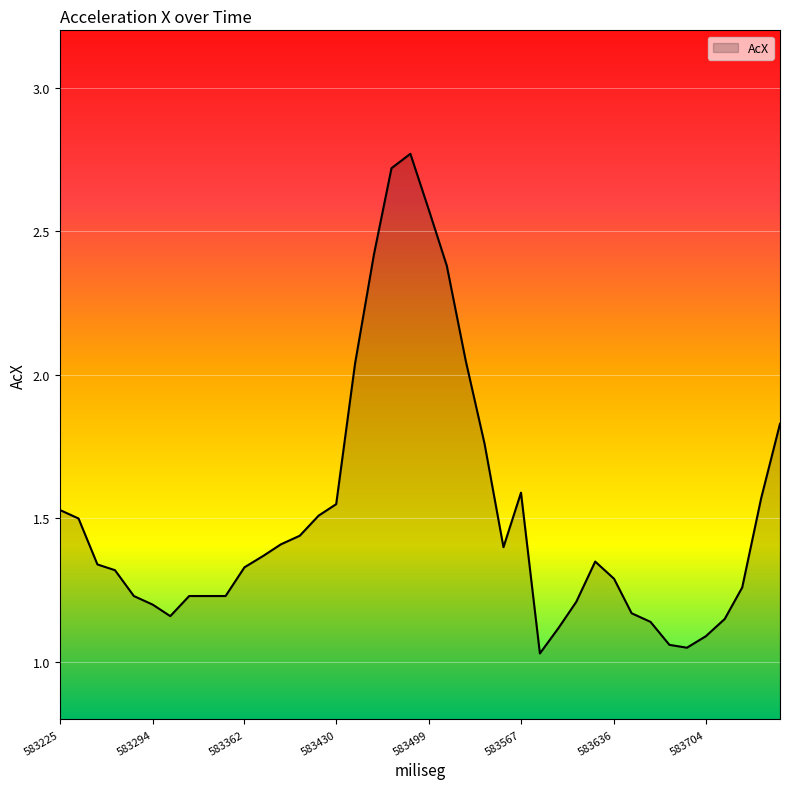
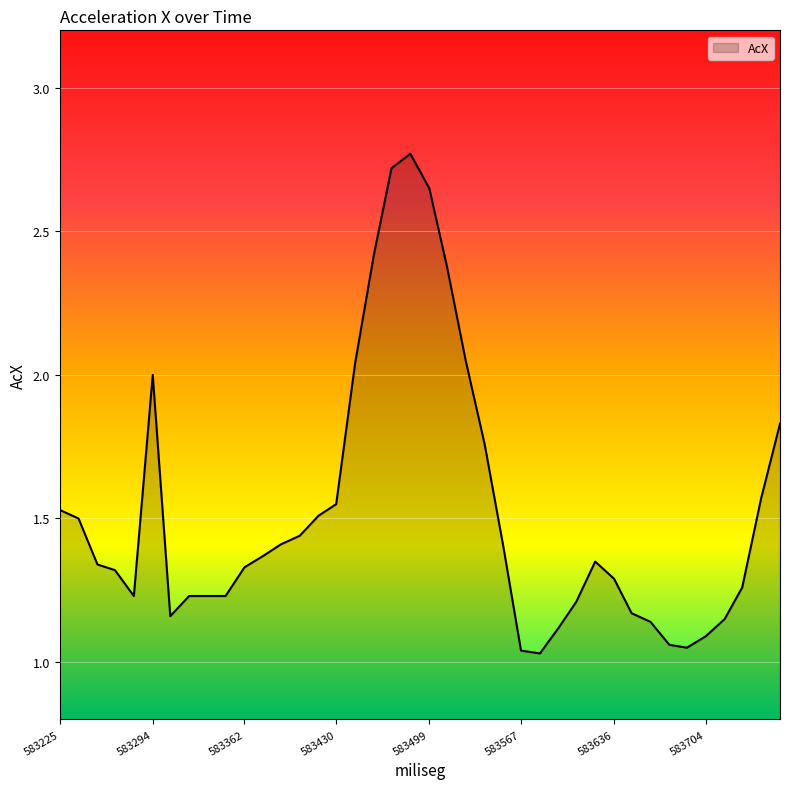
583294: 1.2 -> 2.0
583499: 2.57 -> 2.65
583567: 1.59 -> 1.04
